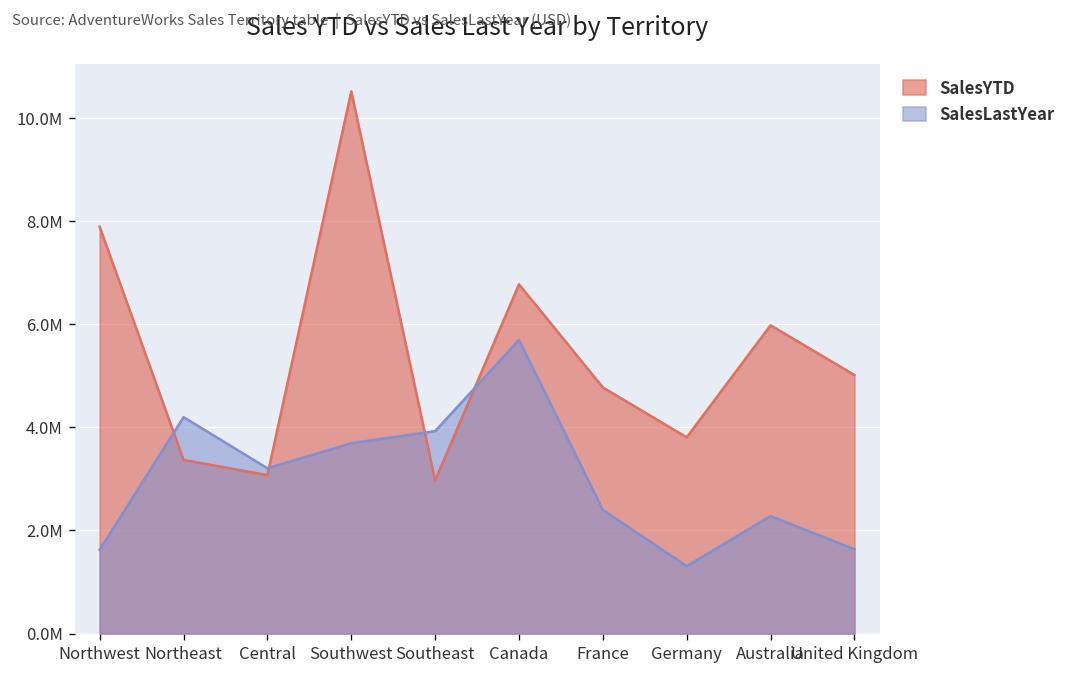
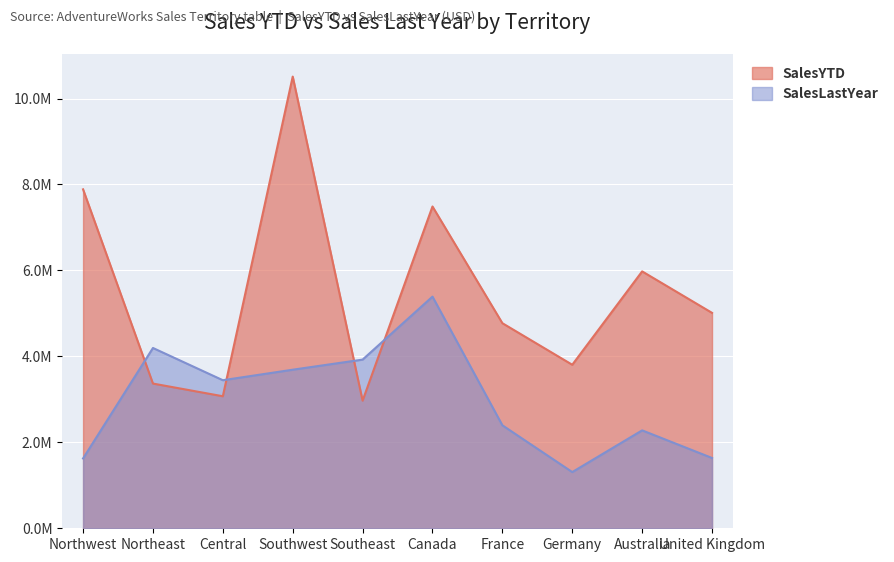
SalesLastYear, Central: 3200000 -> 3400000
SalesYTD, Canada: 6800000 -> 7500000
SalesLastYear, Canada: 5700000 -> 5400000
